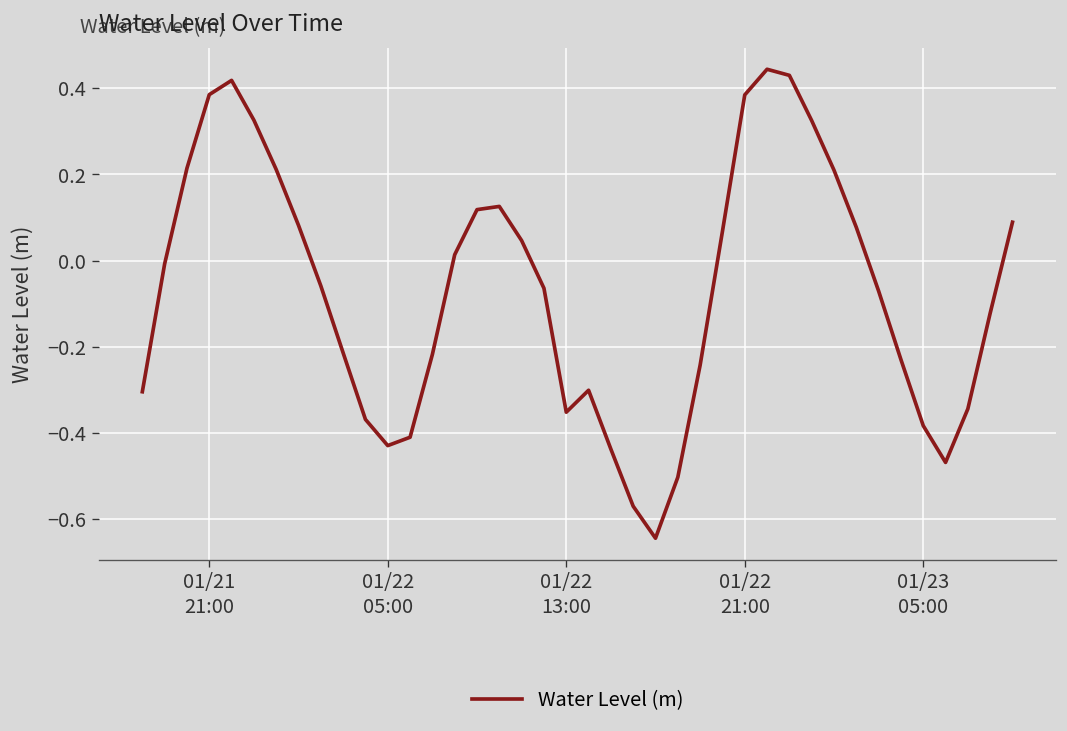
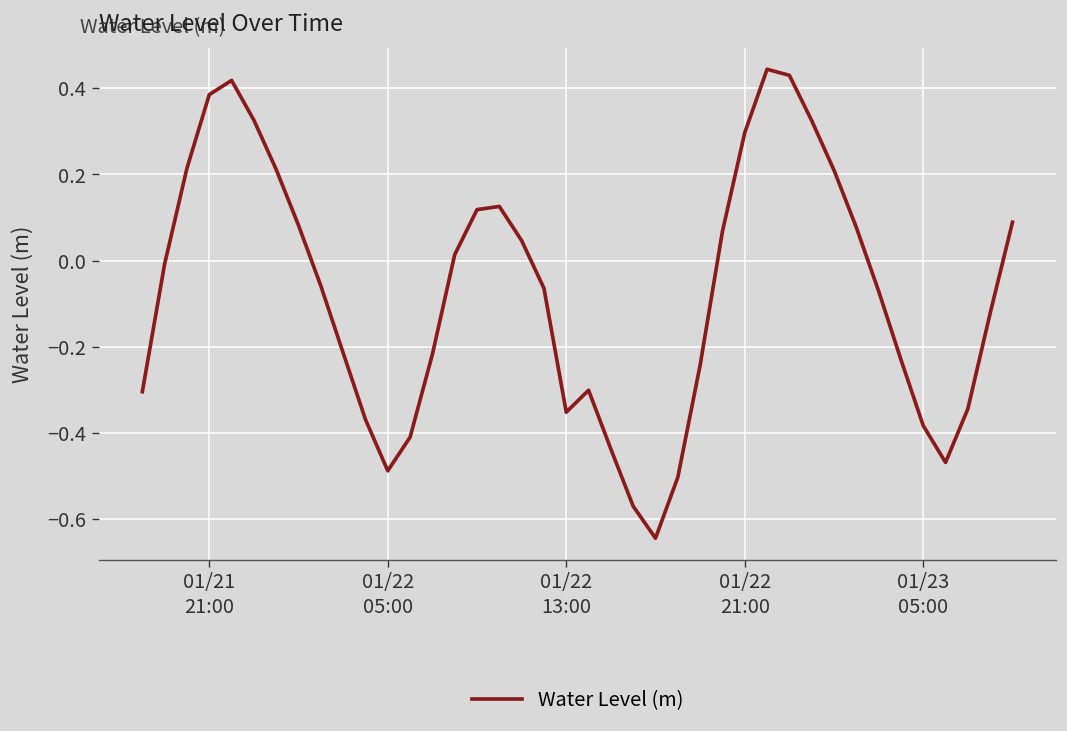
01/22 05:00: -0.43 -> -0.49
01/22 21:00: 0.38 -> 0.30
